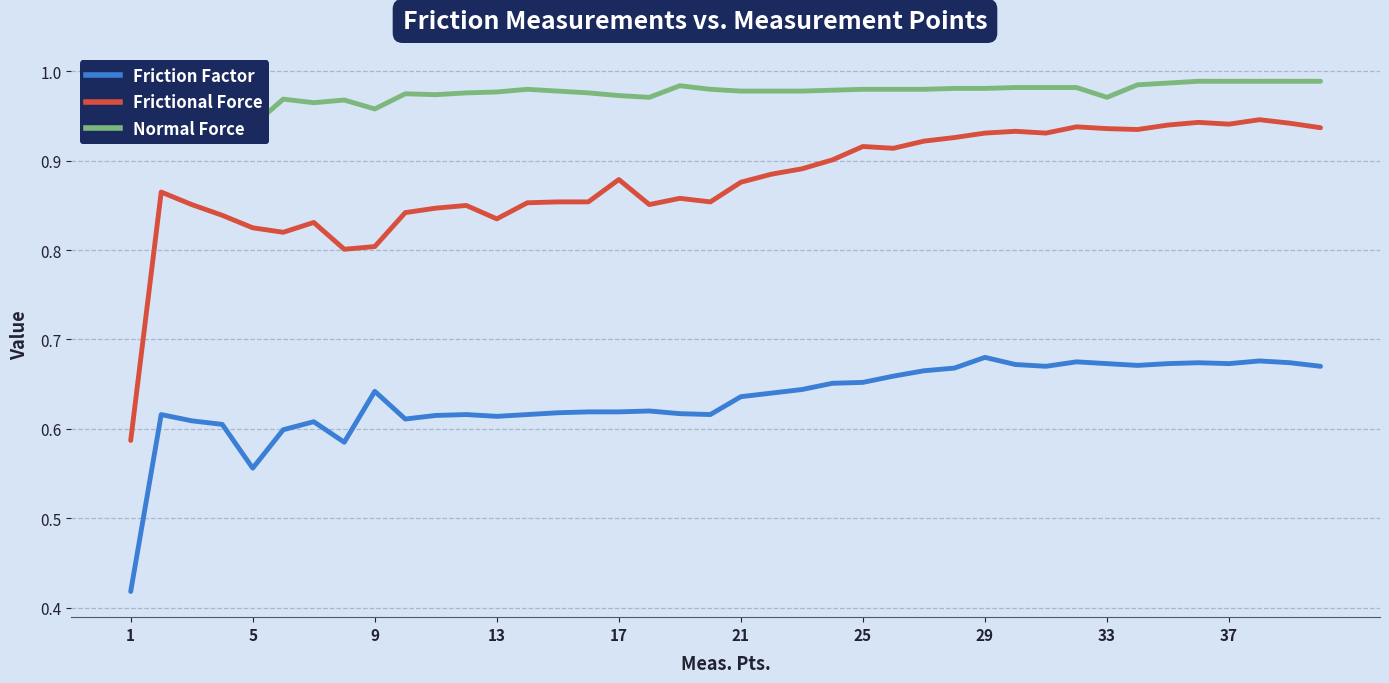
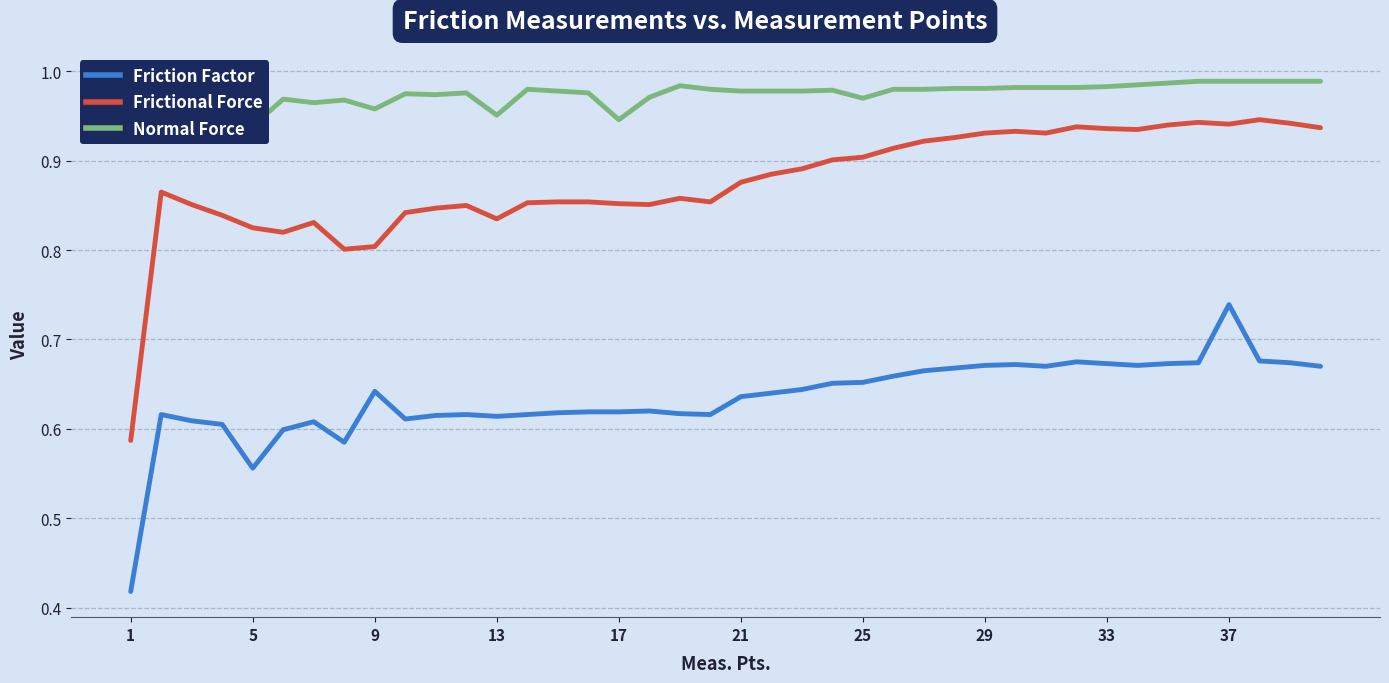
Normal Force, 13: 0.98 -> 0.95
Frictional Force, 17: 0.88 -> 0.85
Normal Force, 17: 0.97 -> 0.95
Frictional Force, 25: 0.92 -> 0.90
Normal Force, 25: 0.98 -> 0.97
Friction Factor, 29: 0.68 -> 0.67
Normal Force, 33: 0.97 -> 0.98
Friction Factor, 37: 0.67 -> 0.74
